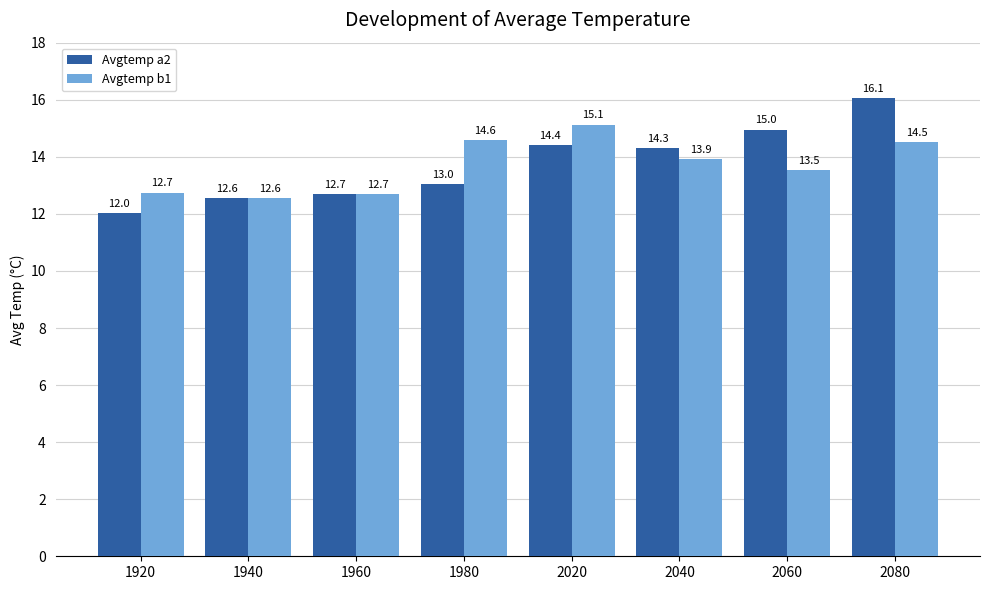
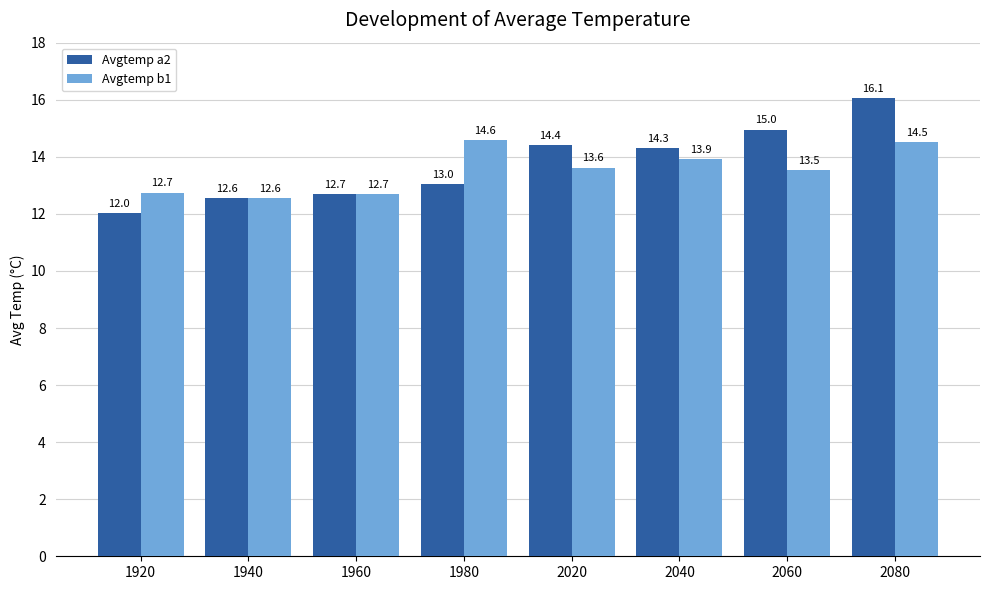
Avgtemp b1, 2020: 15.1 -> 13.6
